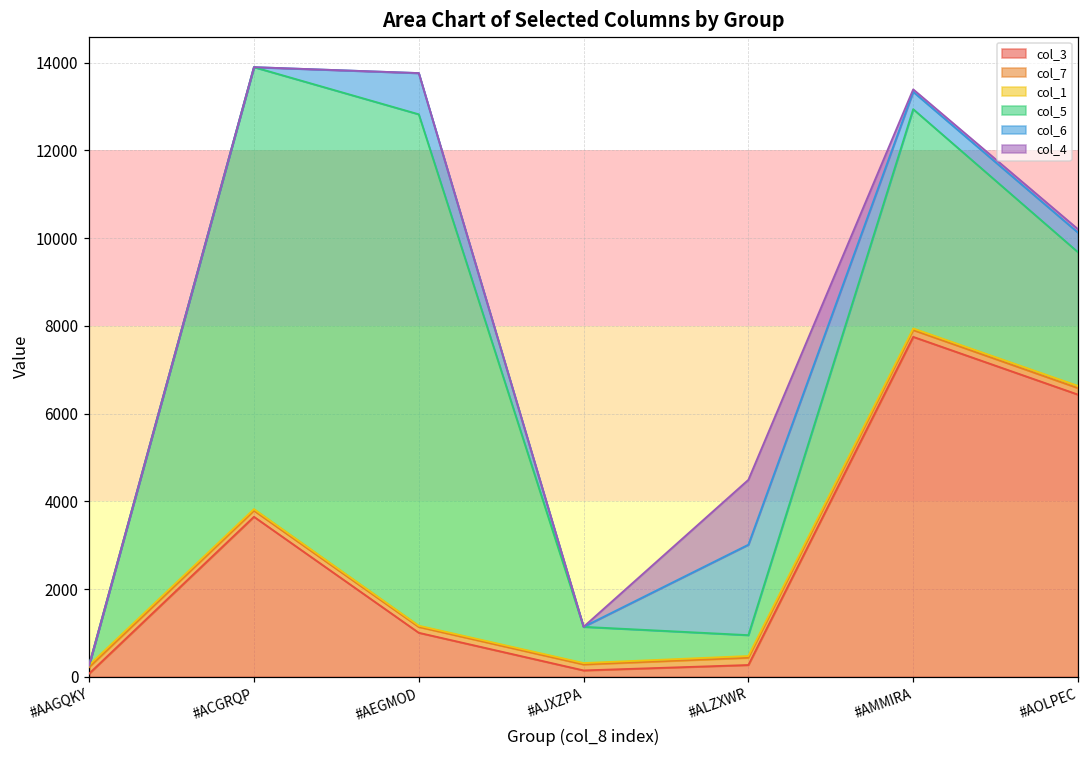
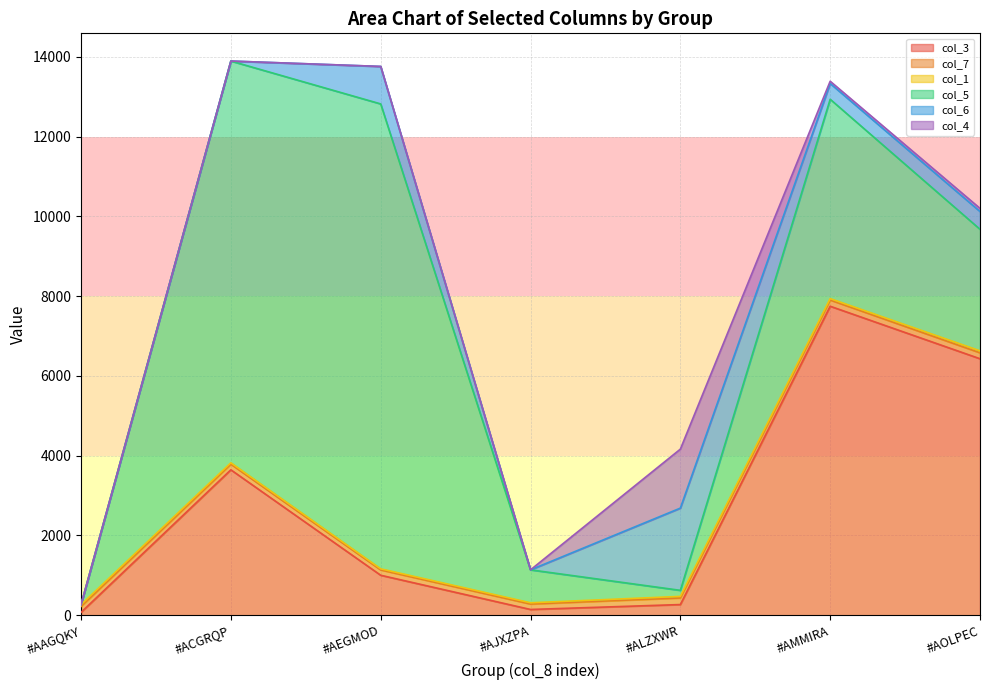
col_5, #ALZXWR: 500 -> 200
